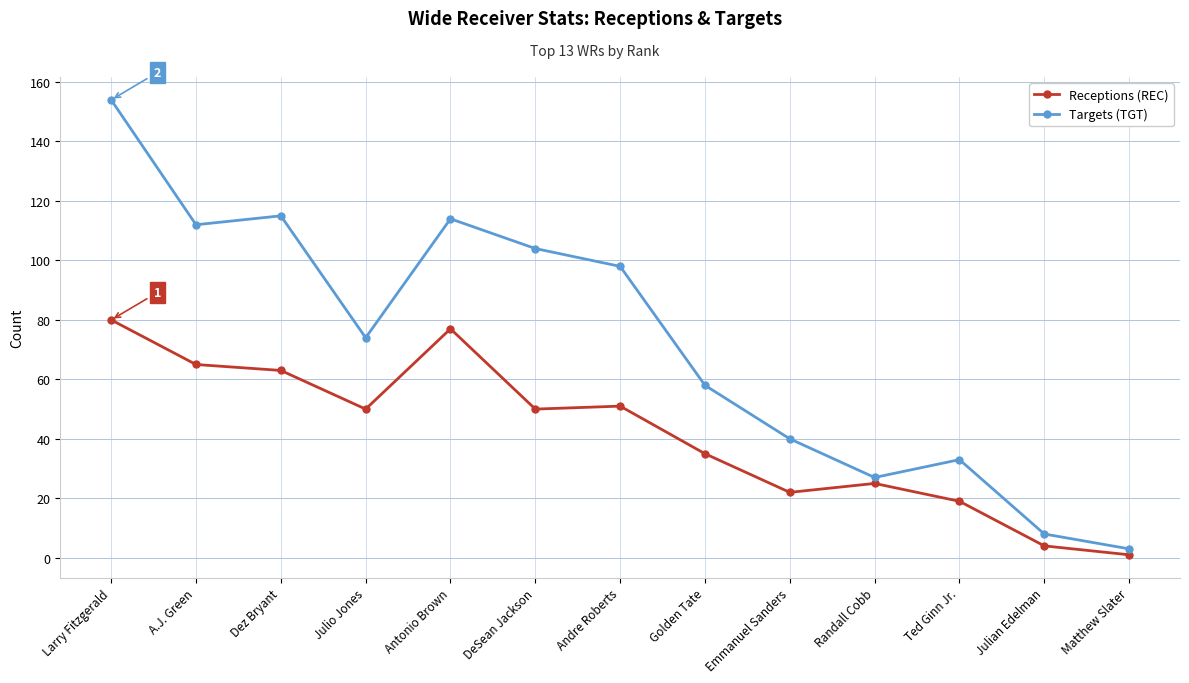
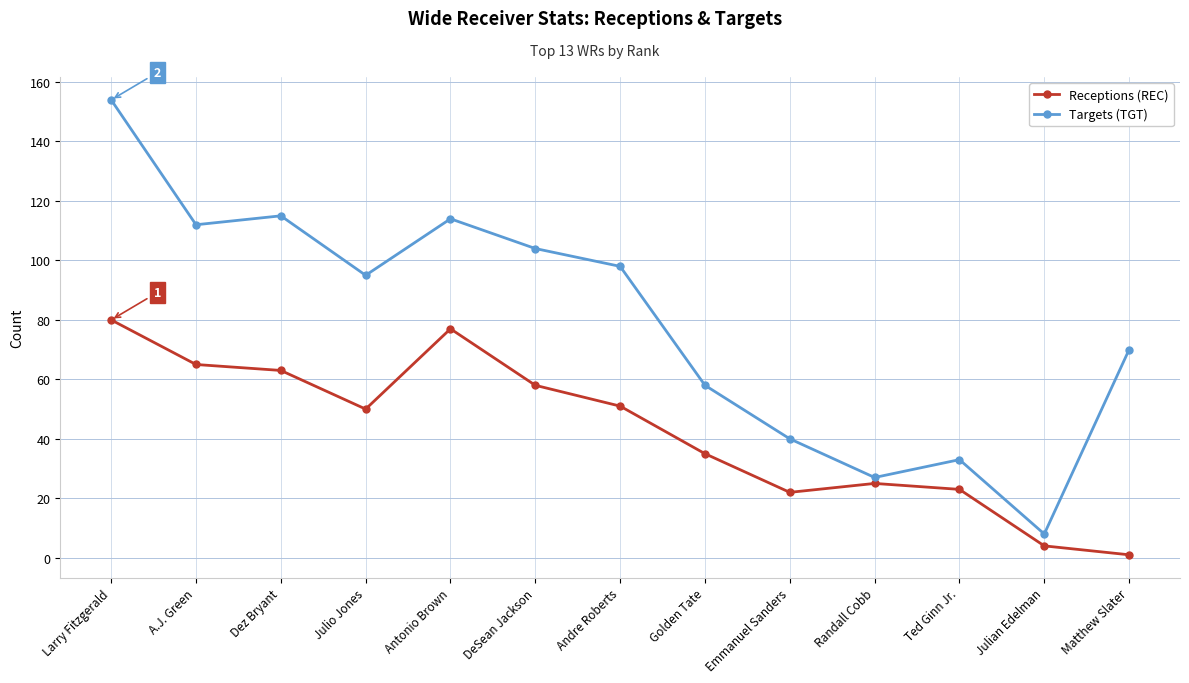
Targets (TGT), Julio Jones: 74 -> 95
Receptions (REC), DeSean Jackson: 50 -> 58
Receptions (REC), Ted Ginn Jr.: 19 -> 23
Targets (TGT), Matthew Slater: 3 -> 70
